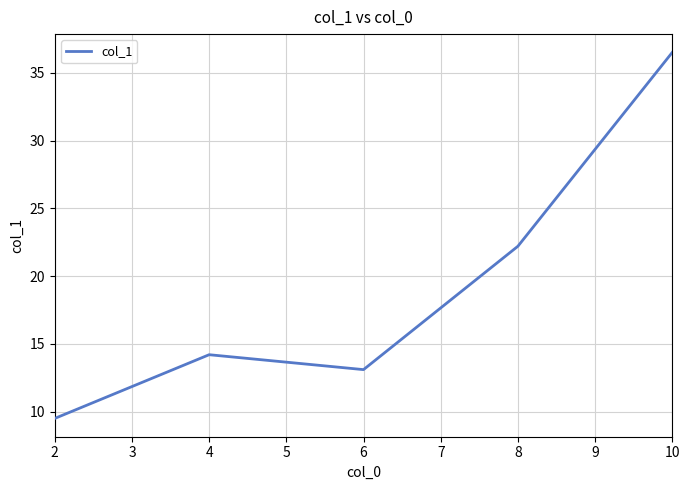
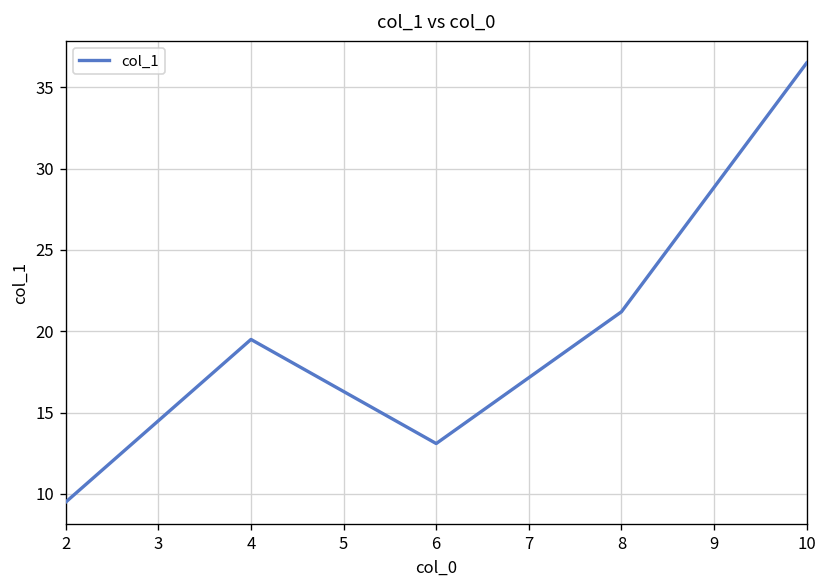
4: 14.2 -> 19.5
8: 22.2 -> 21.2
